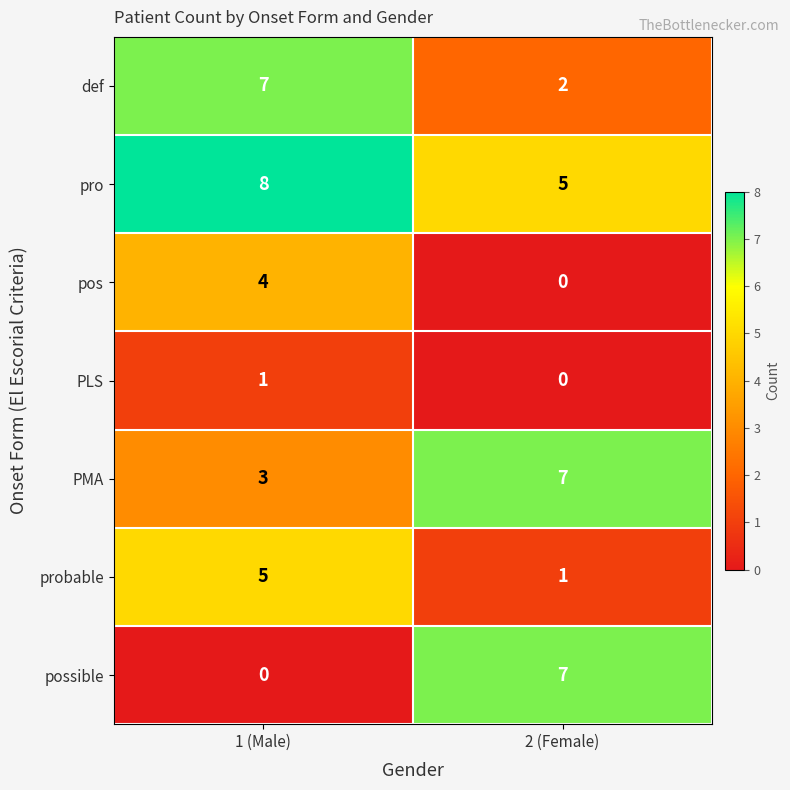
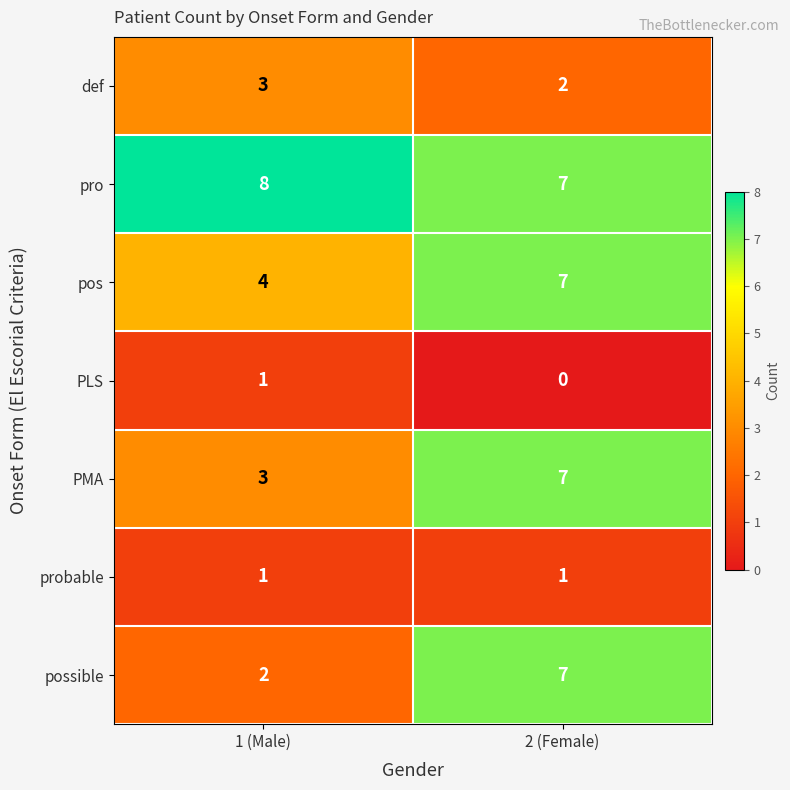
def, 1 (Male): 7 -> 3
pro, 2 (Female): 5 -> 7
pos, 2 (Female): 0 -> 7
probable, 1 (Male): 5 -> 1
possible, 1 (Male): 0 -> 2
